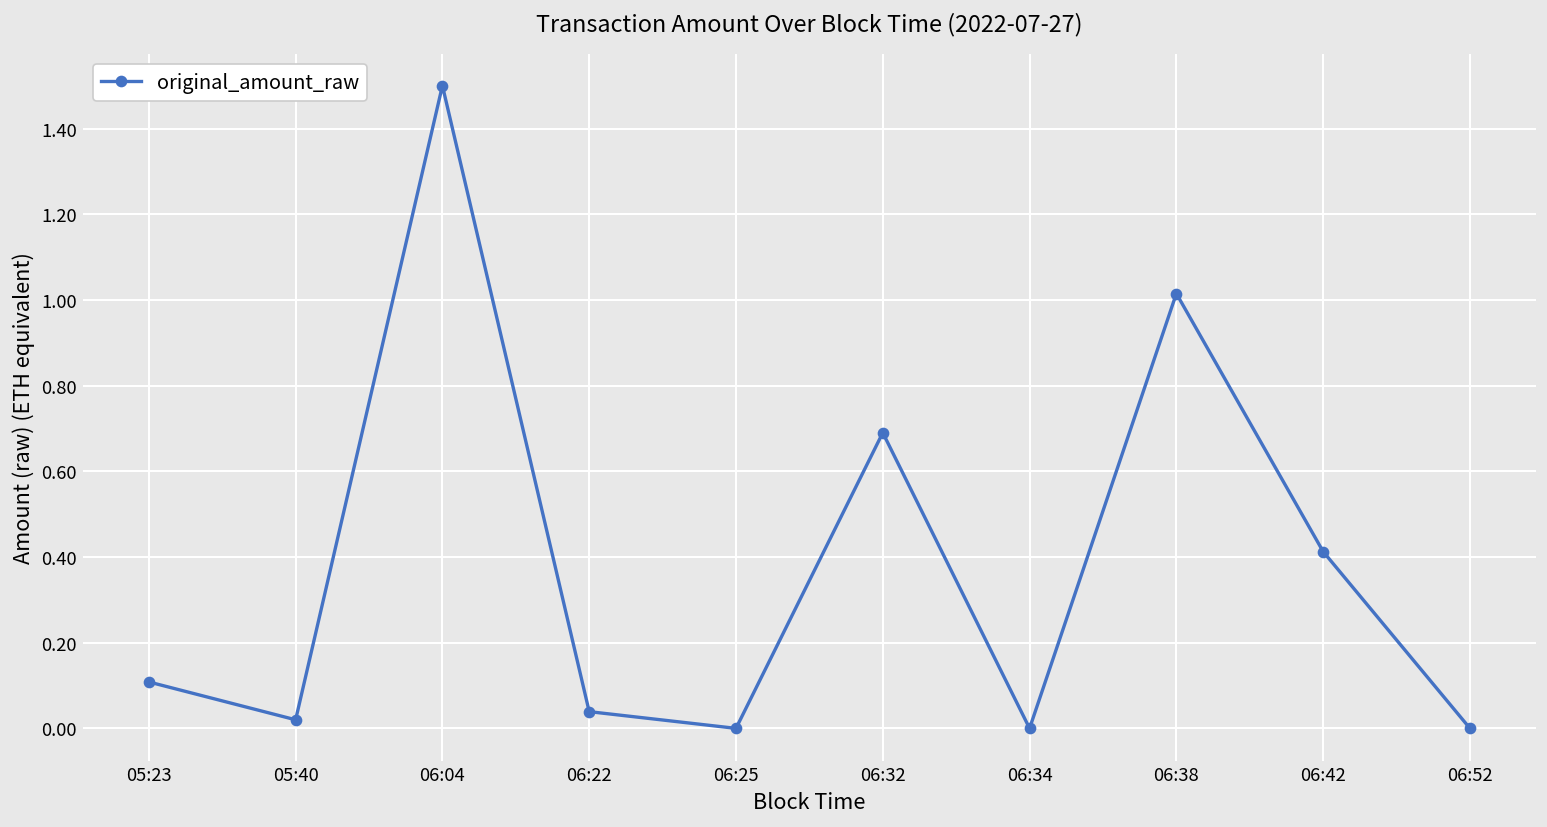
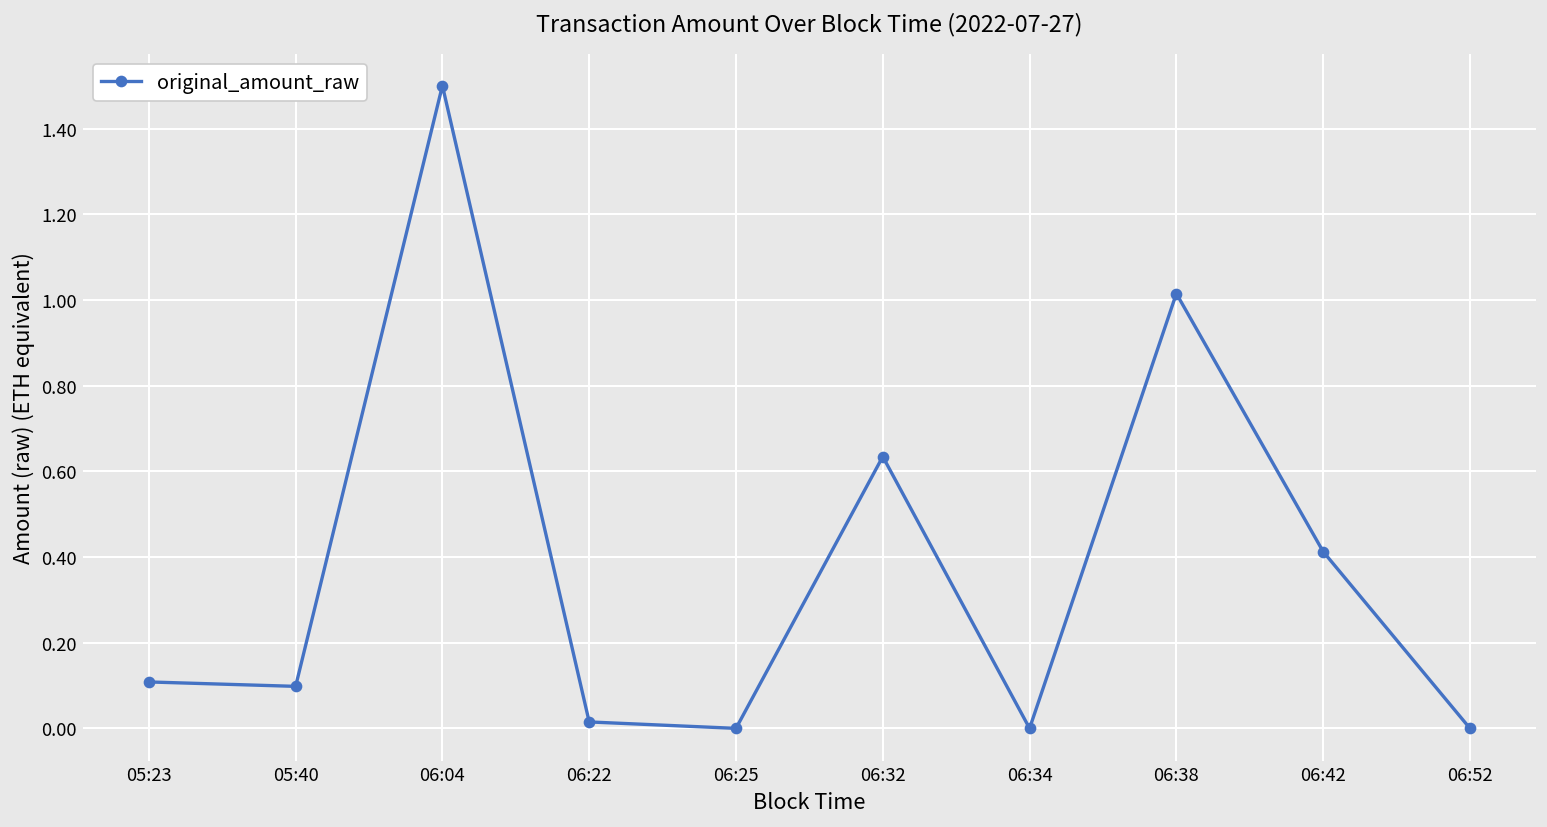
05:40: 0.02 -> 0.10
06:22: 0.04 -> 0.02
06:32: 0.69 -> 0.63
